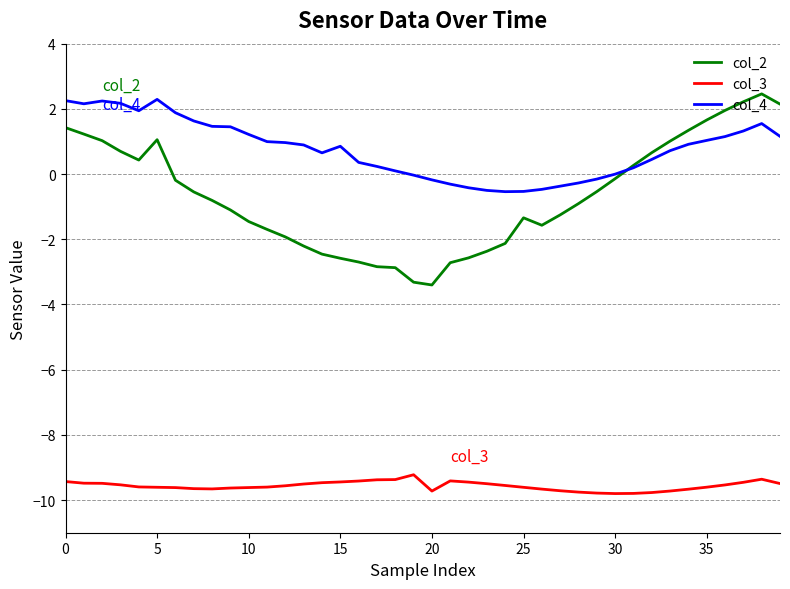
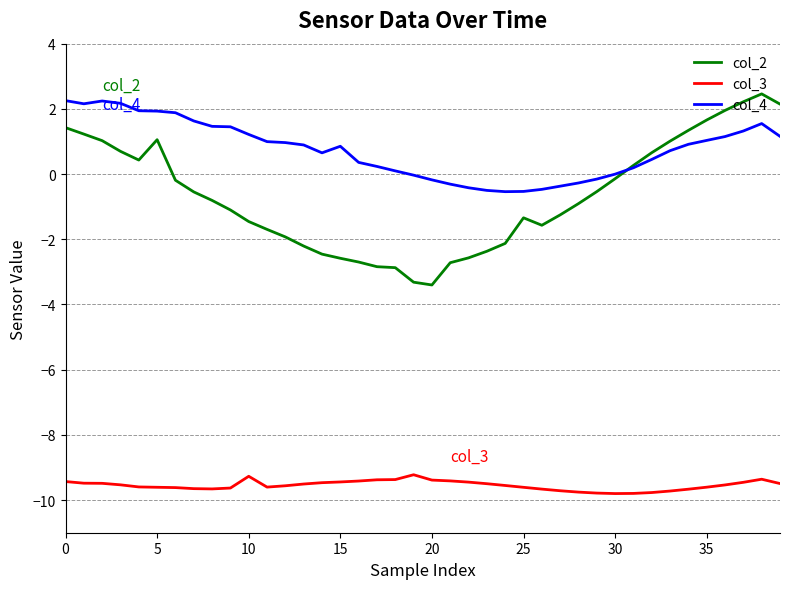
col_4, 5: 2.3 -> 1.9
col_3, 10: -9.6 -> -9.3
col_3, 20: -9.7 -> -9.4
